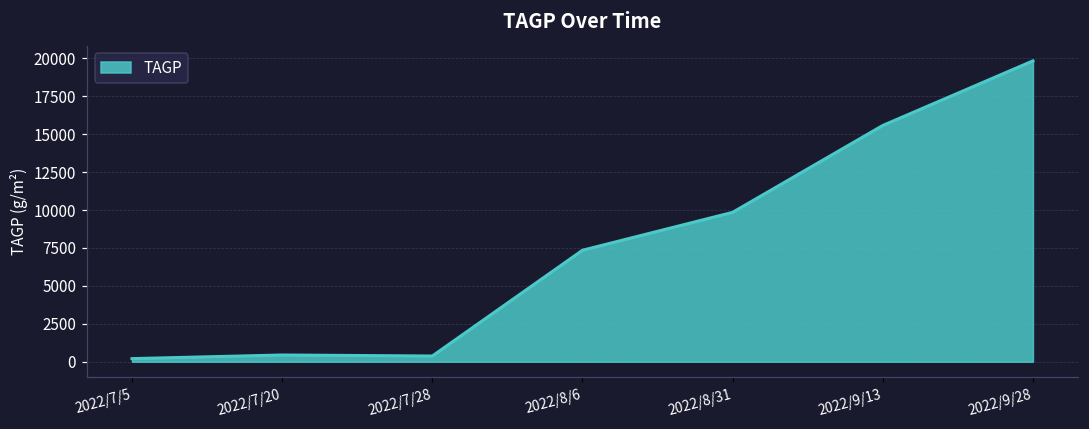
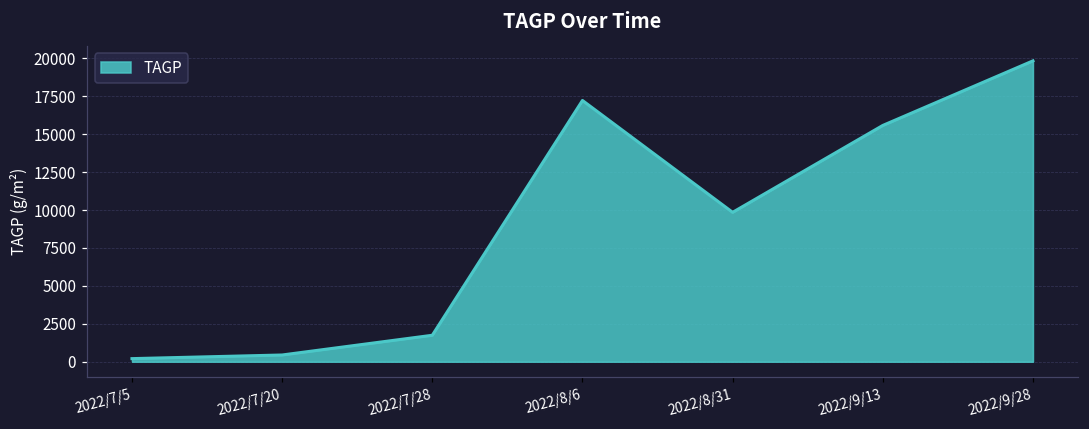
2022/7/28: 400 -> 1700
2022/8/6: 7300 -> 17200
